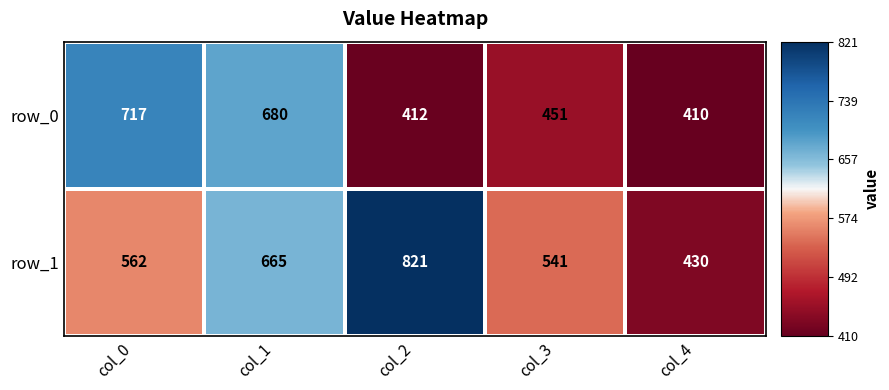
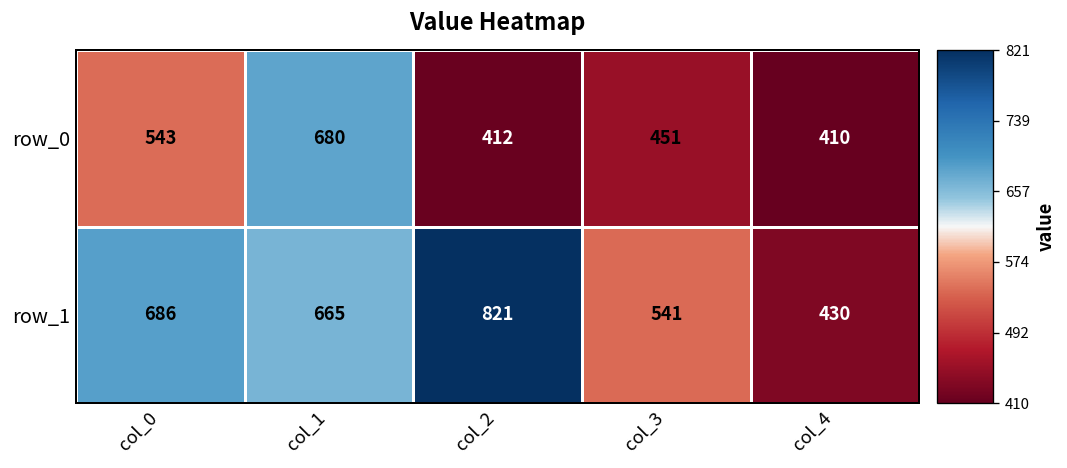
row_0, col_0: 717 -> 543
row_1, col_0: 562 -> 686
